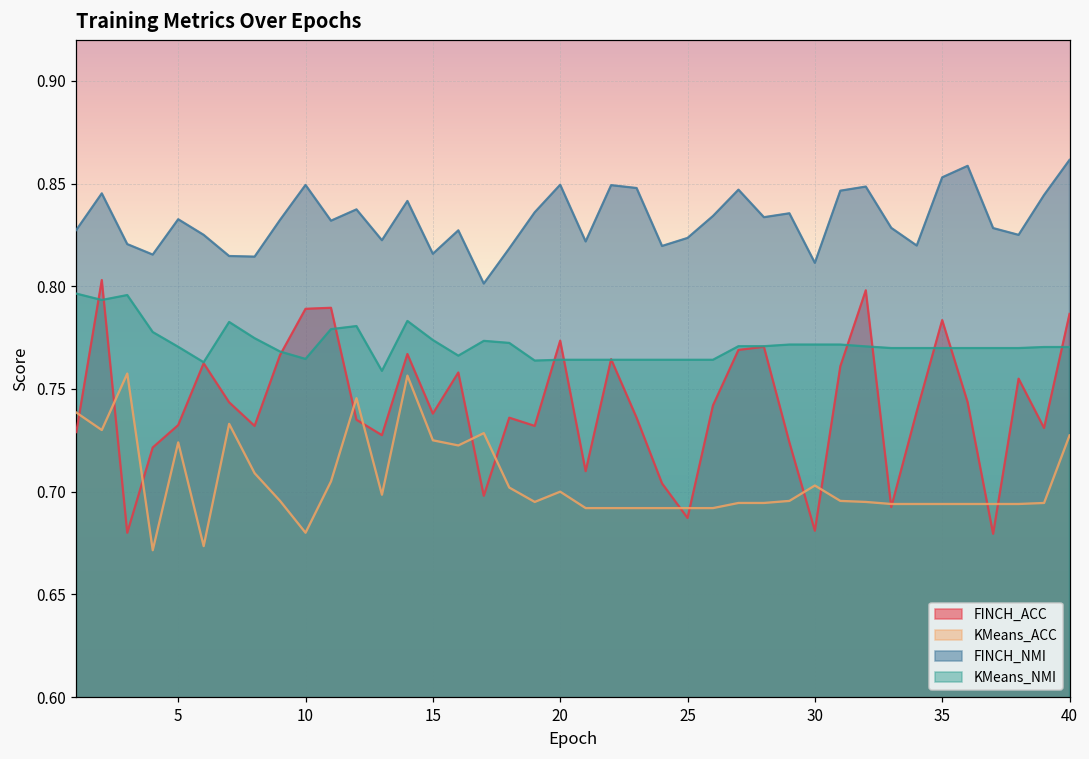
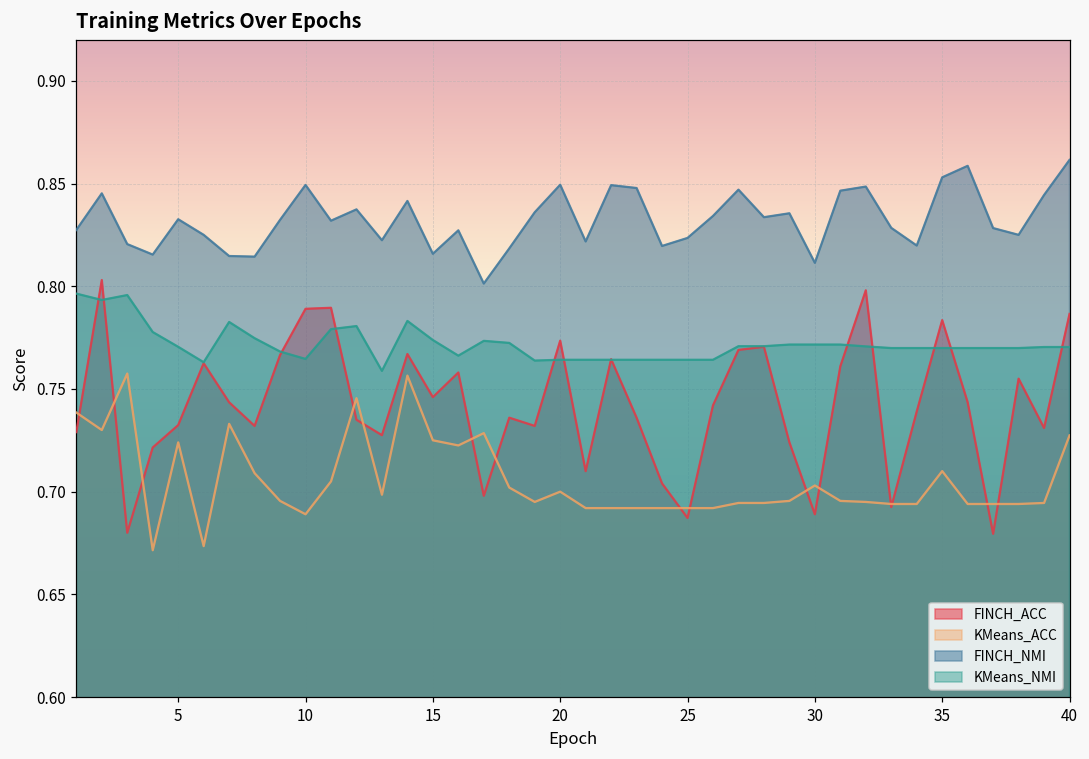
KMeans_ACC, 10: 0.680 -> 0.689
FINCH_ACC, 15: 0.738 -> 0.746
FINCH_ACC, 30: 0.681 -> 0.689
KMeans_ACC, 35: 0.694 -> 0.710
